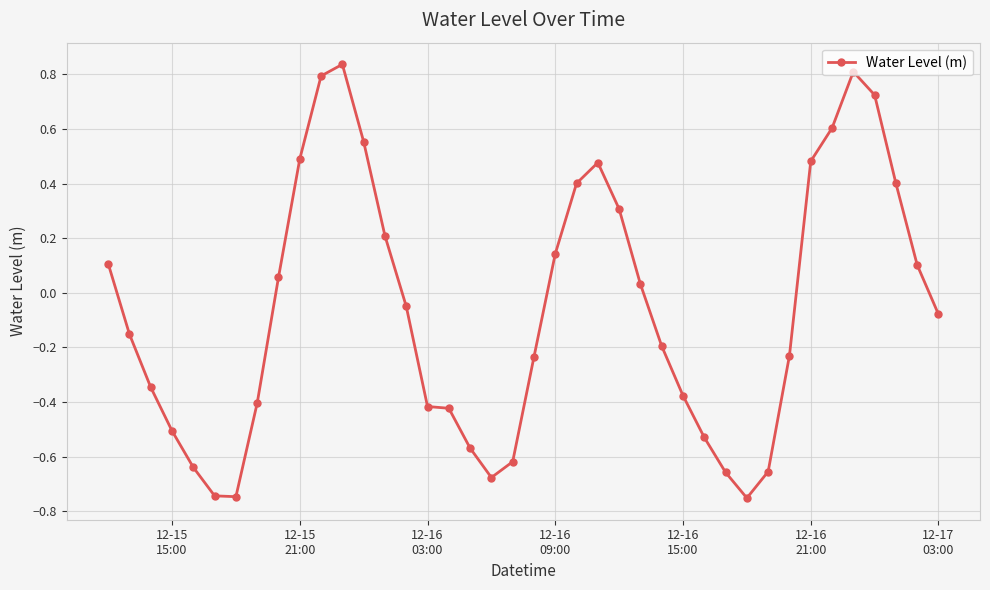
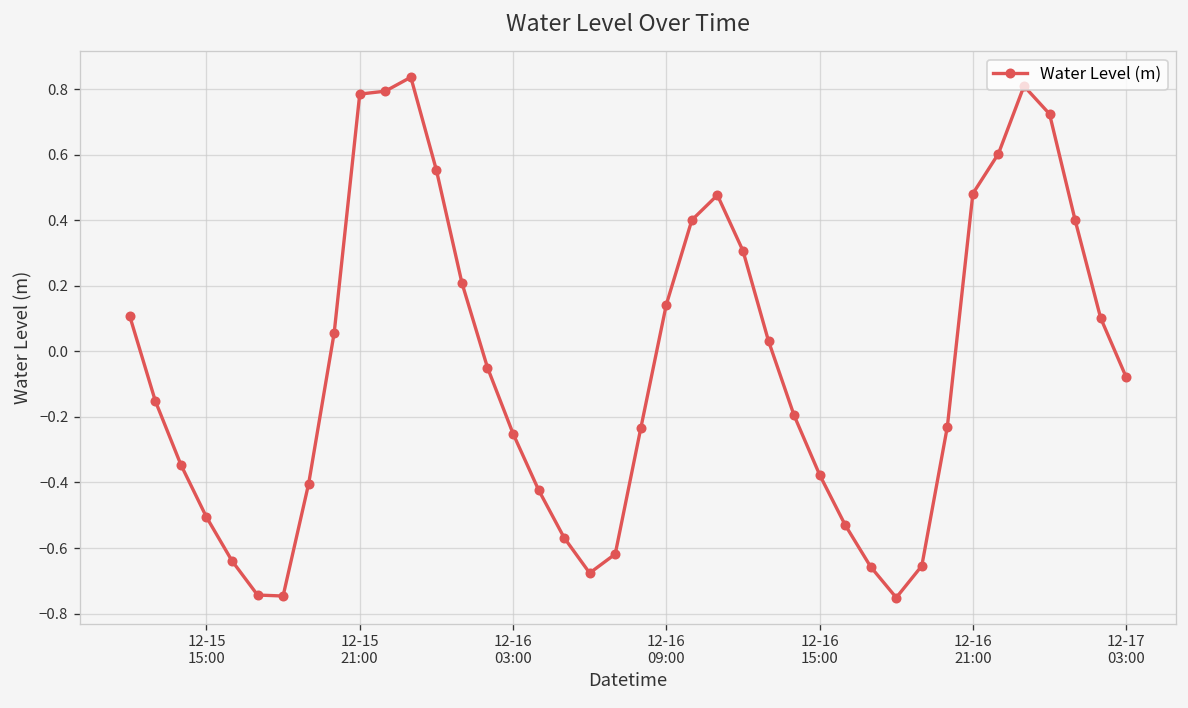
12-15 21:00: 0.49 -> 0.78
12-16 03:00: -0.42 -> -0.25
